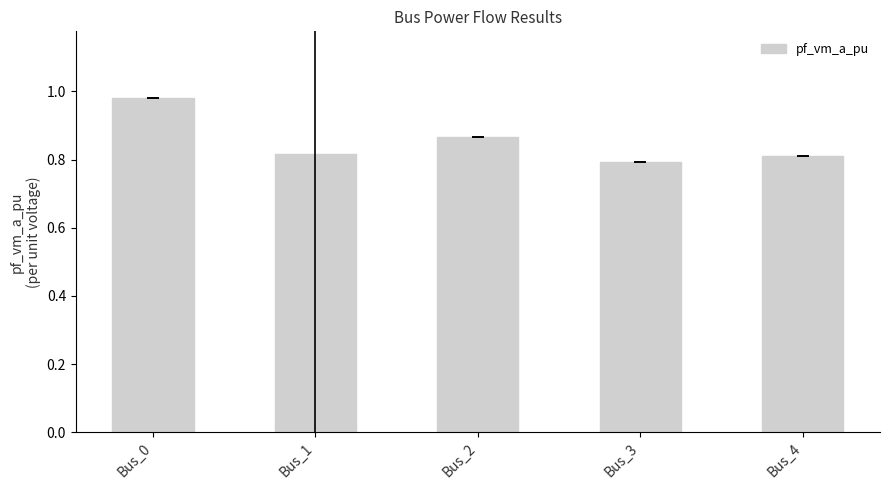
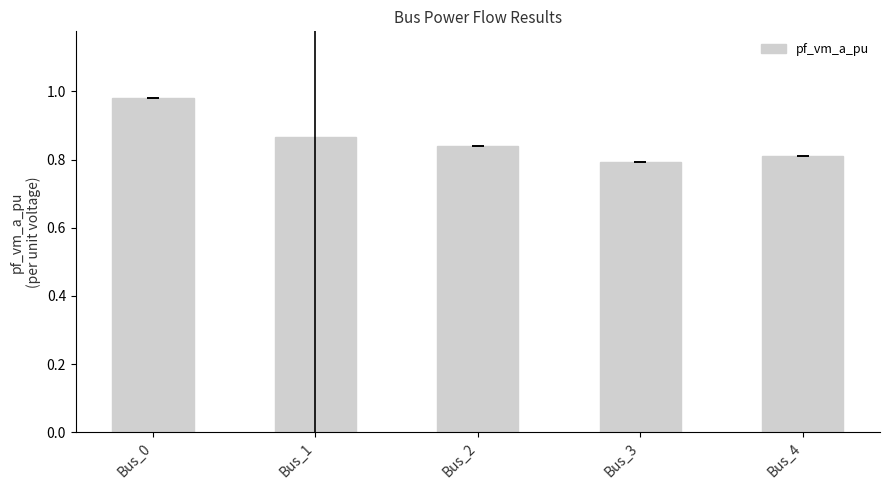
pf_vm_a_pu, Bus_1: 0.82 -> 0.87
pf_vm_a_pu, Bus_2: 0.87 -> 0.84
